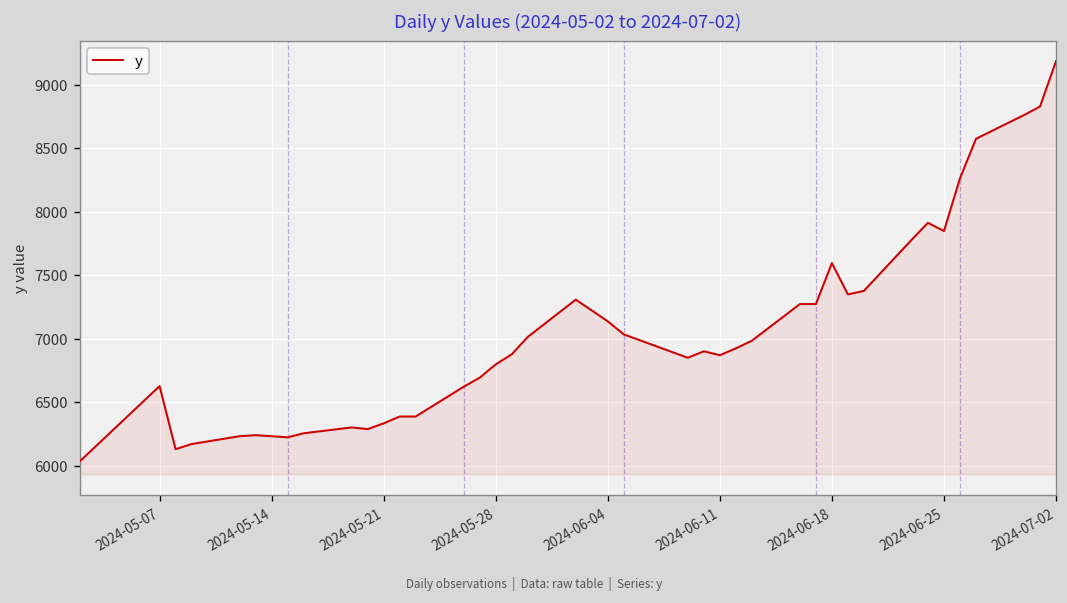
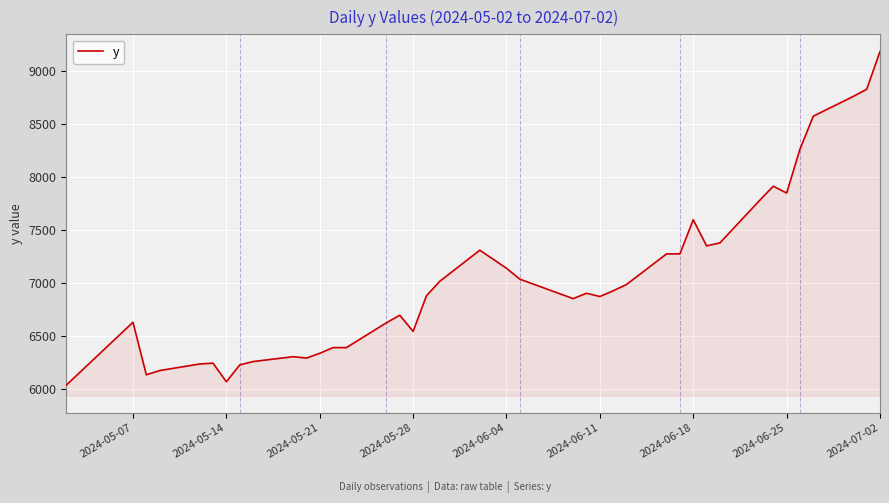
2024-05-14: 6230 -> 6060
2024-05-28: 6800 -> 6540
